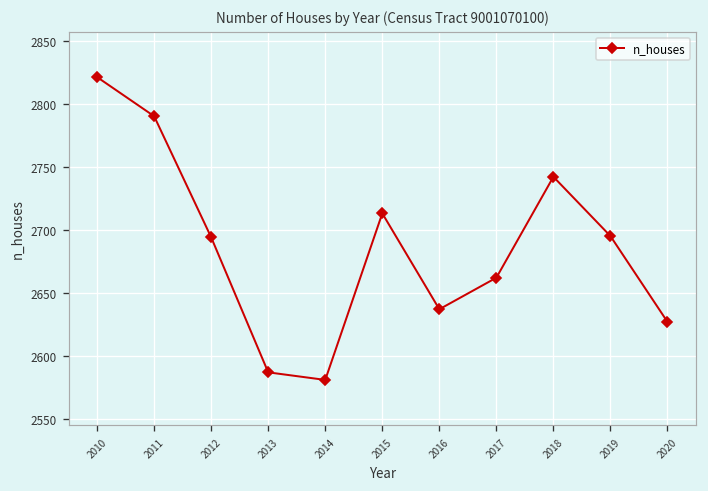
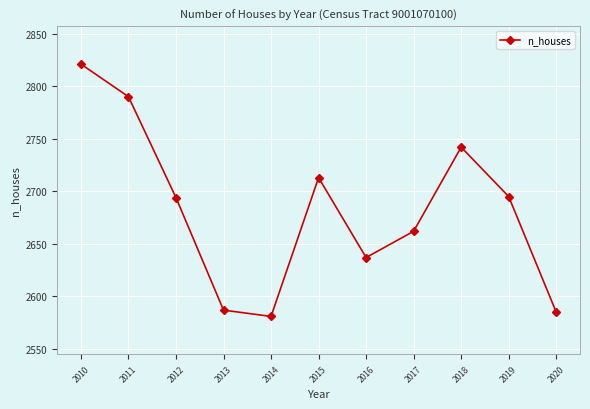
2020: 2627 -> 2585
